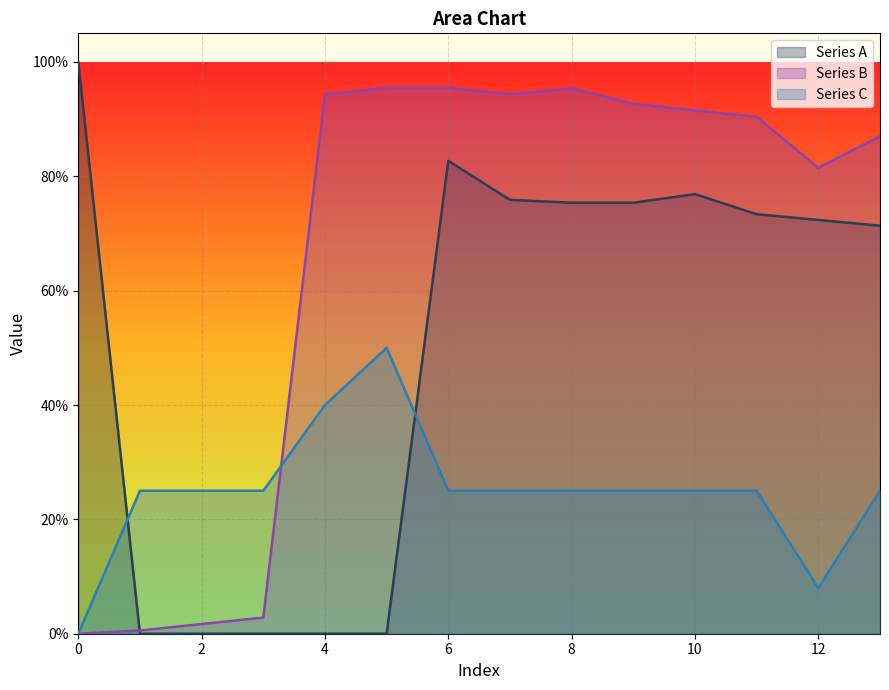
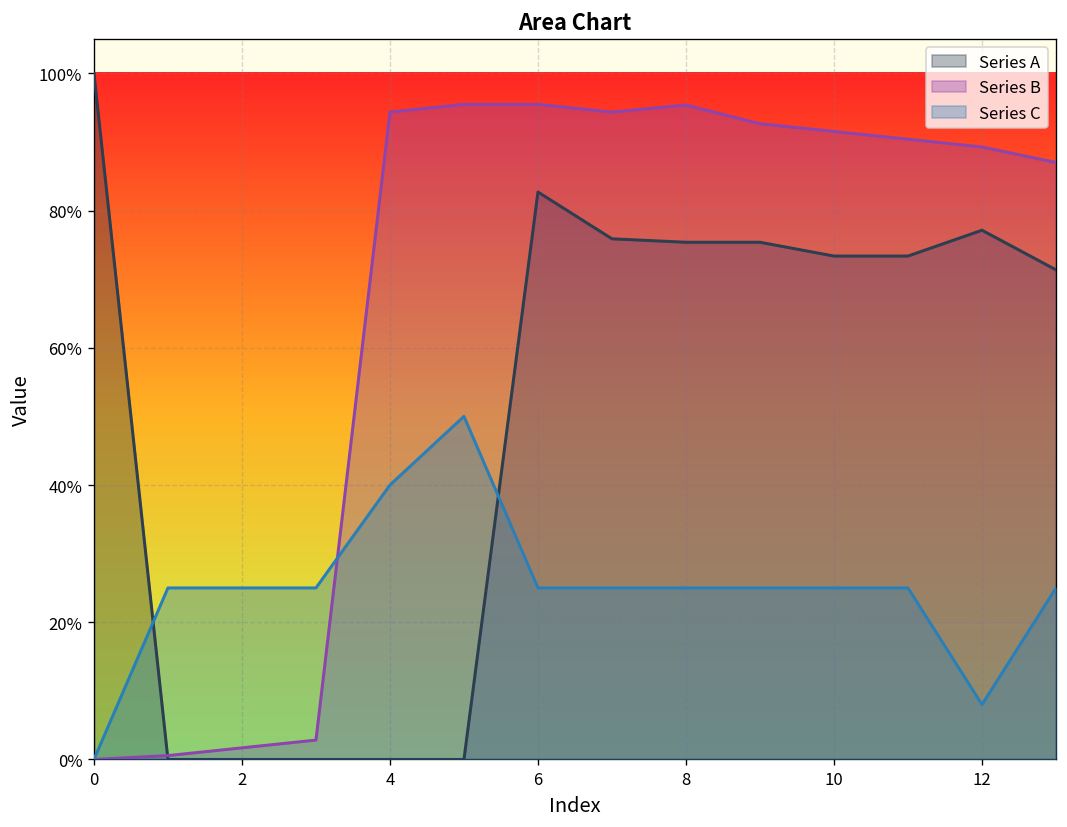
Series A, 10: 77% -> 73%
Series A, 12: 72% -> 77%
Series B, 12: 81% -> 89%
